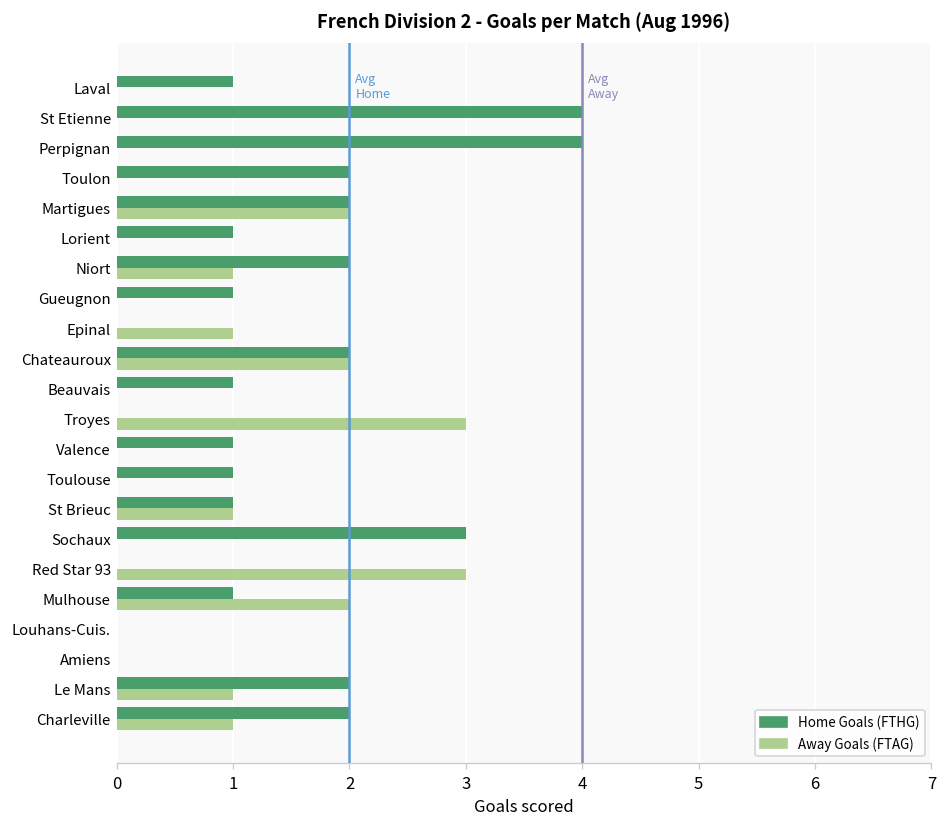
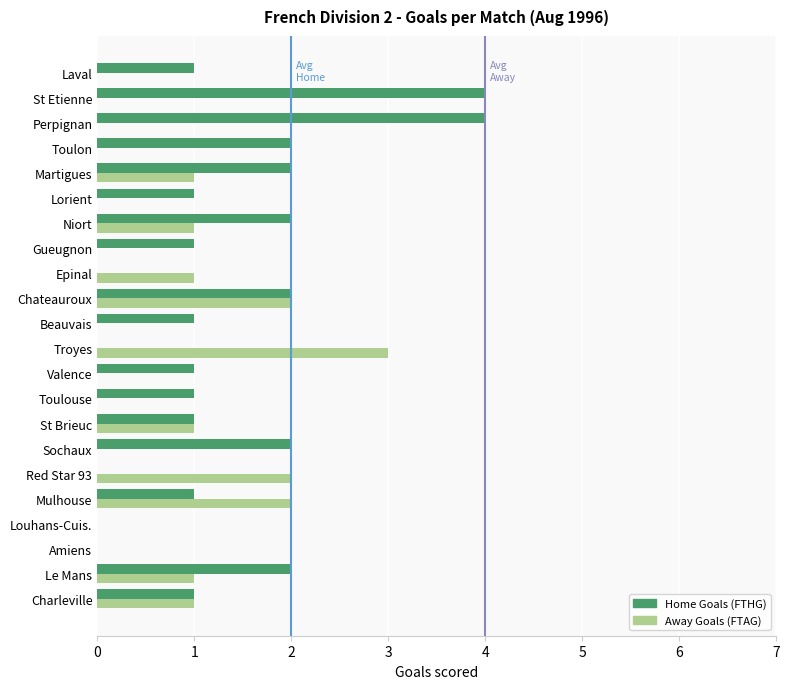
Away Goals (FTAG), Martigues: 2 -> 1
Home Goals (FTHG), Sochaux: 3 -> 2
Away Goals (FTAG), Red Star 93: 3 -> 2
Home Goals (FTHG), Charleville: 2 -> 1
